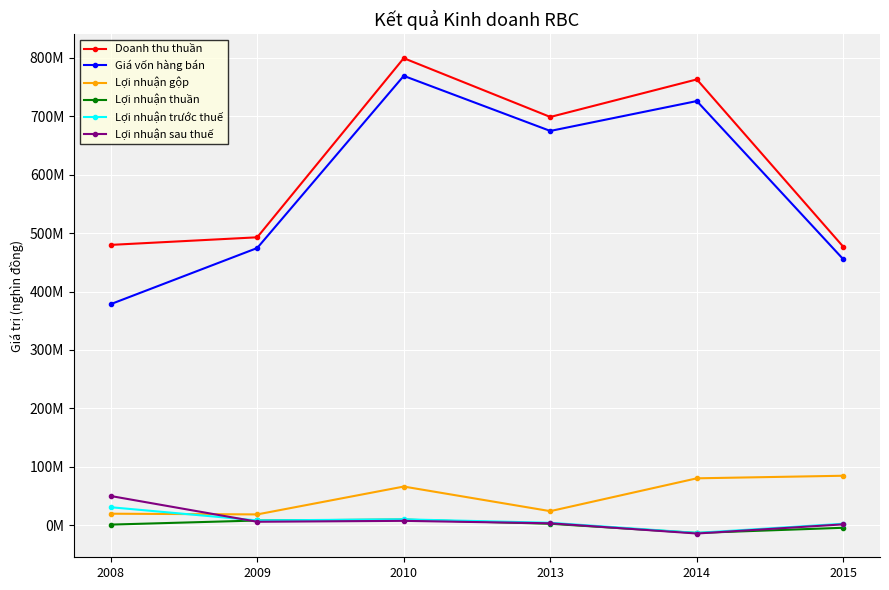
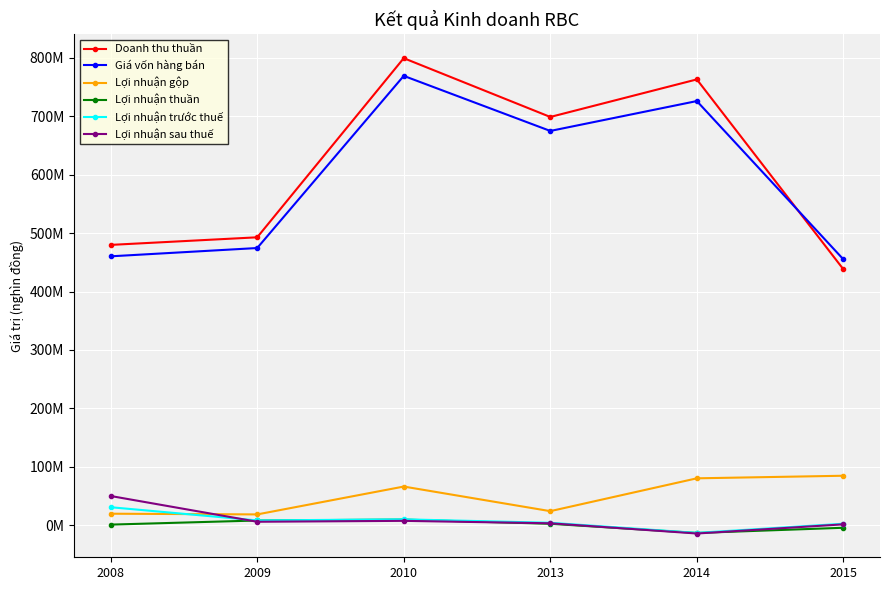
Giá vốn hàng bán, 2008: 380000000 -> 460000000
Doanh thu thuần, 2015: 480000000 -> 440000000
